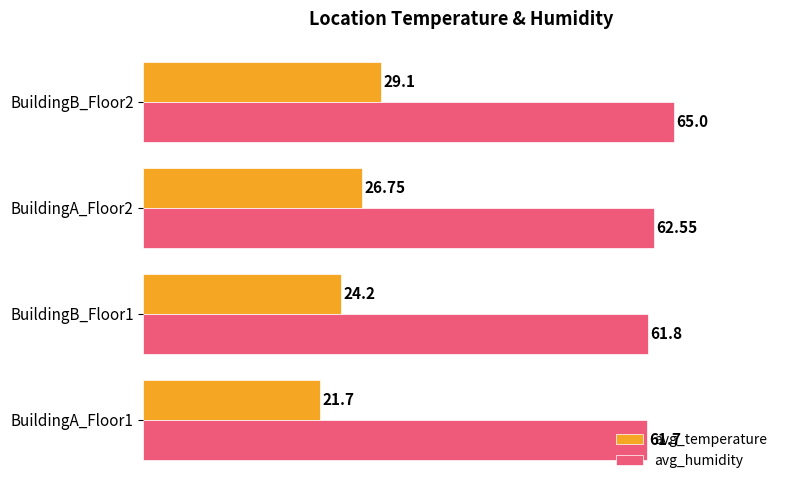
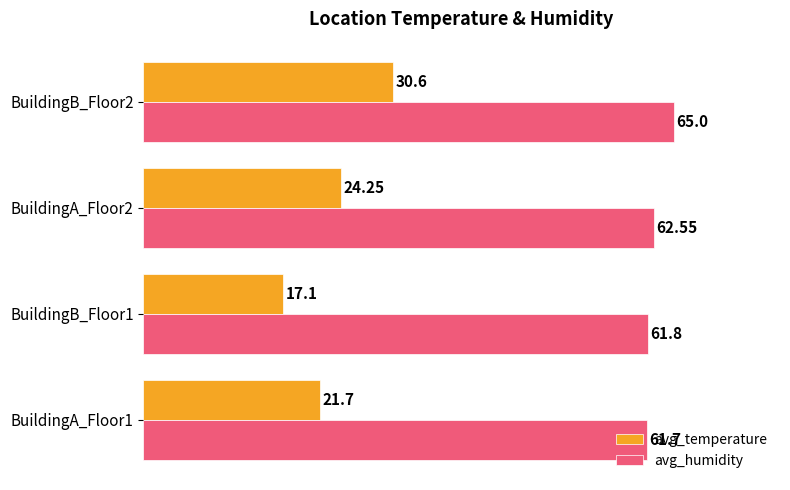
avg_temperature, BuildingB_Floor2: 29.1 -> 30.6
avg_temperature, BuildingA_Floor2: 26.75 -> 24.25
avg_temperature, BuildingB_Floor1: 24.2 -> 17.1
